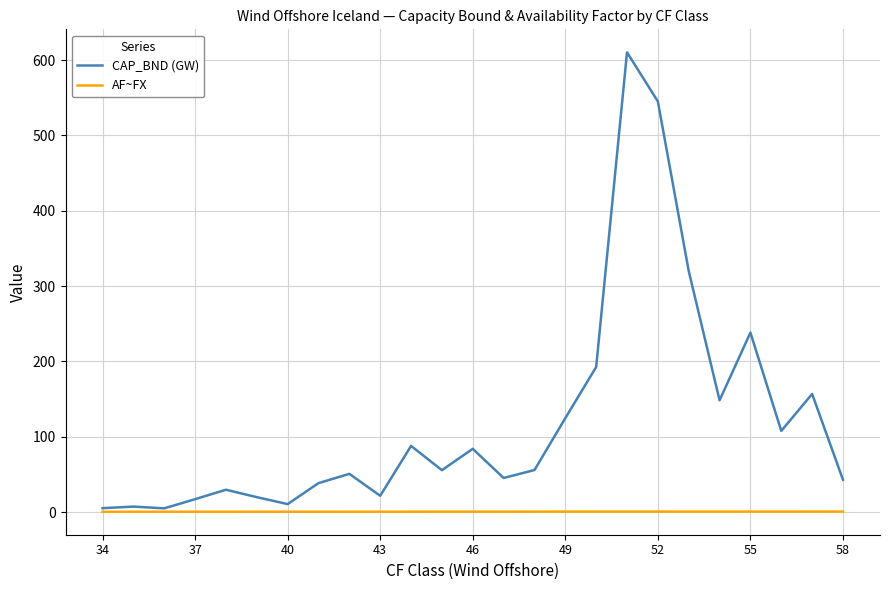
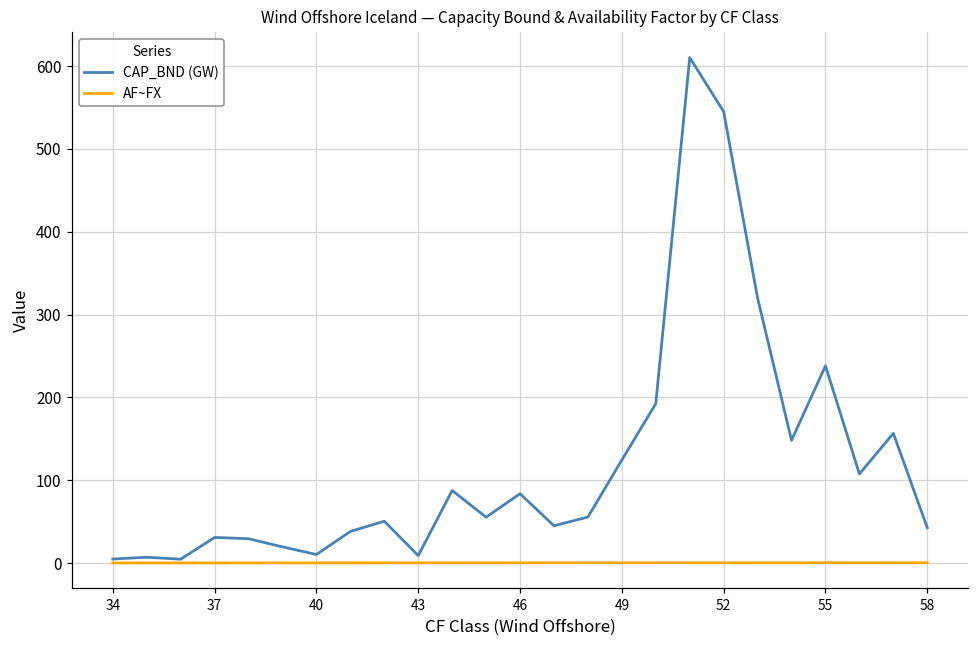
CAP_BND (GW), 37: 20 -> 30
CAP_BND (GW), 43: 20 -> 10
